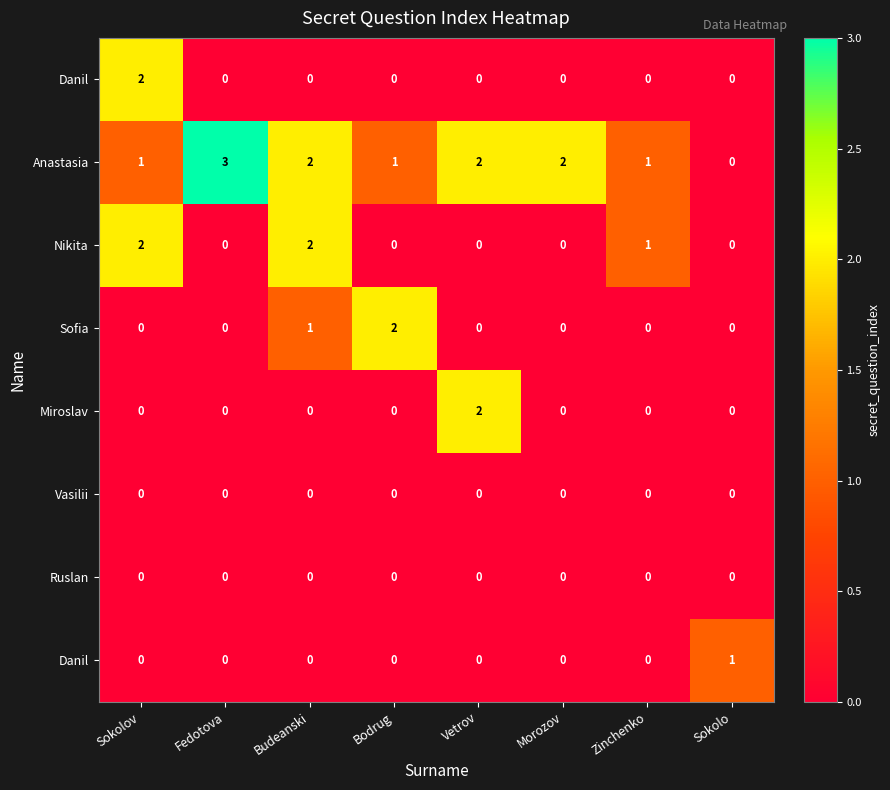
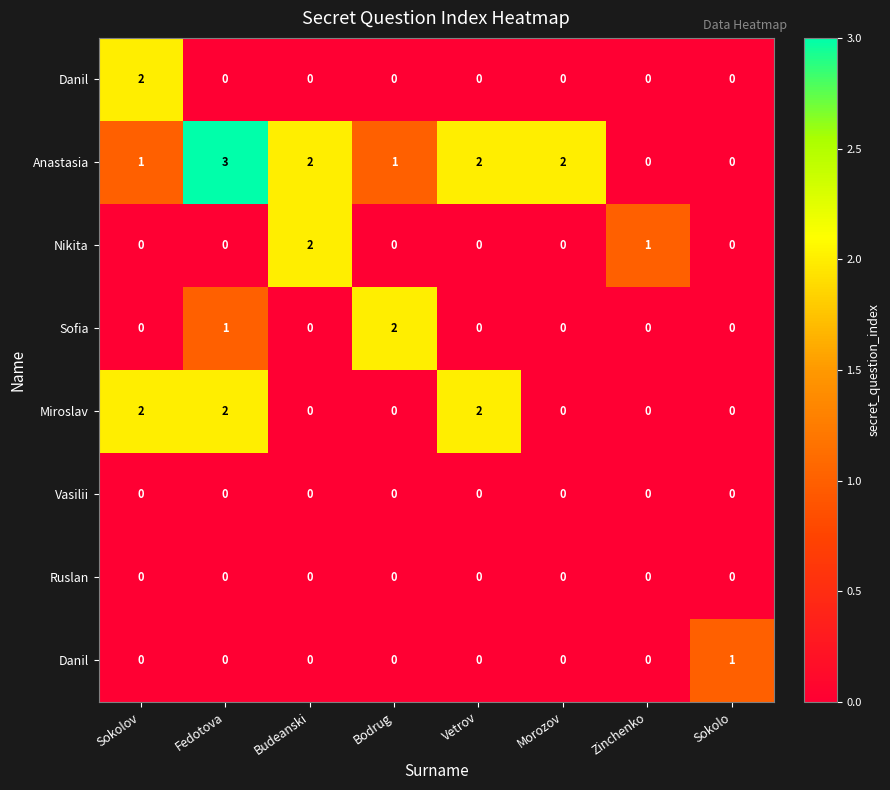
Anastasia, Zinchenko: 1 -> 0
Nikita, Sokolov: 2 -> 0
Sofia, Fedotova: 0 -> 1
Sofia, Budeanski: 1 -> 0
Miroslav, Sokolov: 0 -> 2
Miroslav, Fedotova: 0 -> 2
